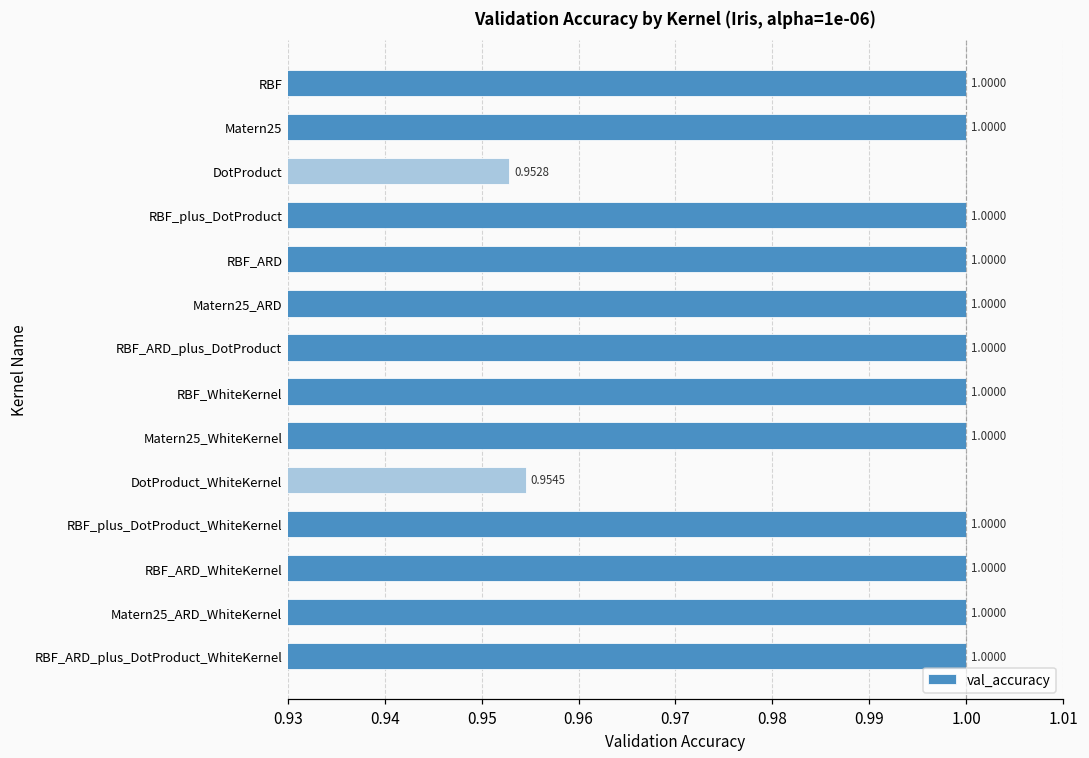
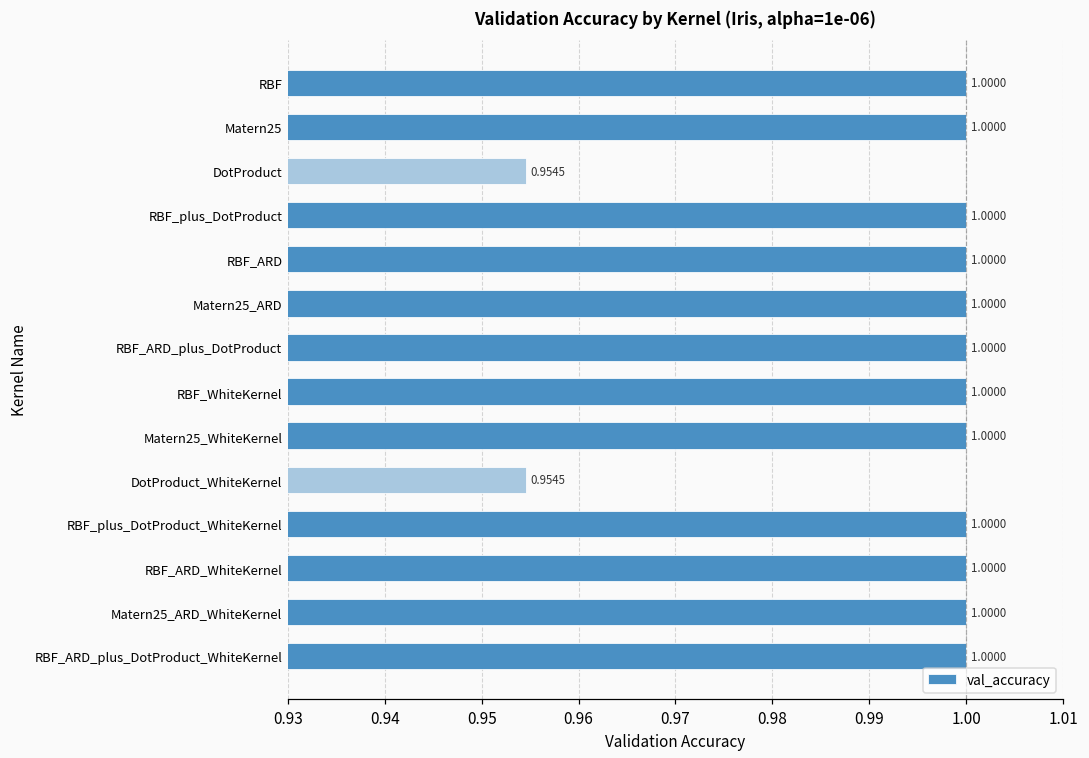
DotProduct: 0.9528 -> 0.9545
